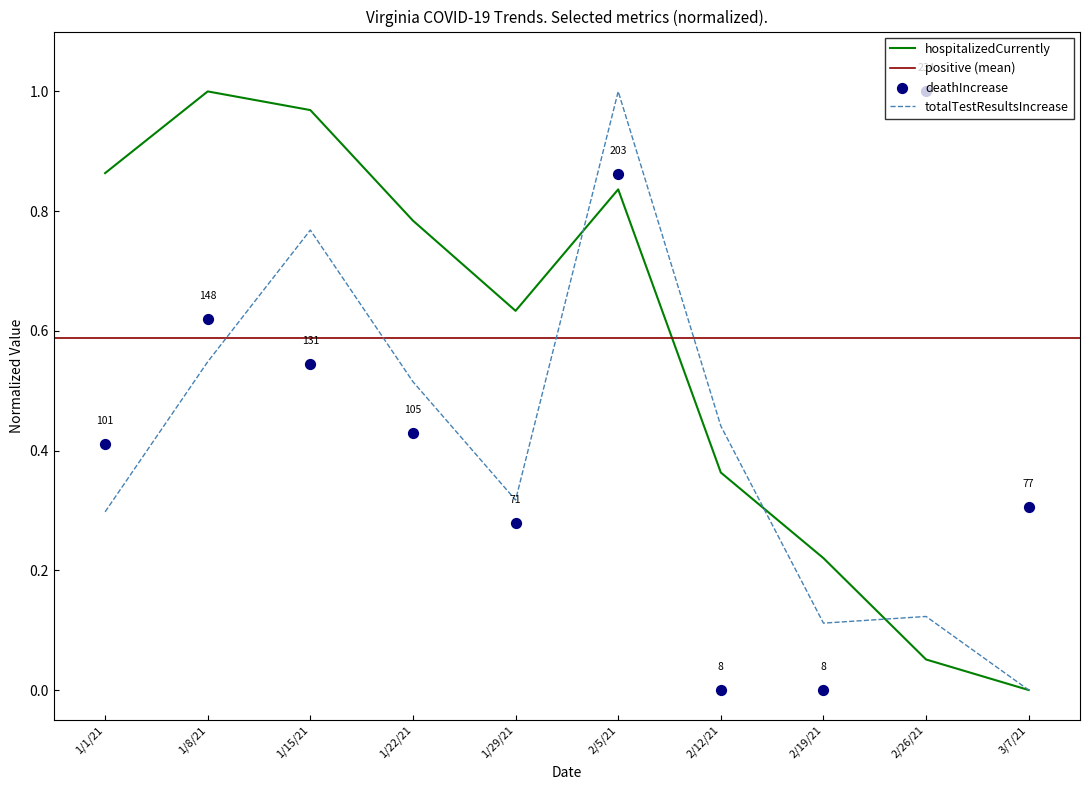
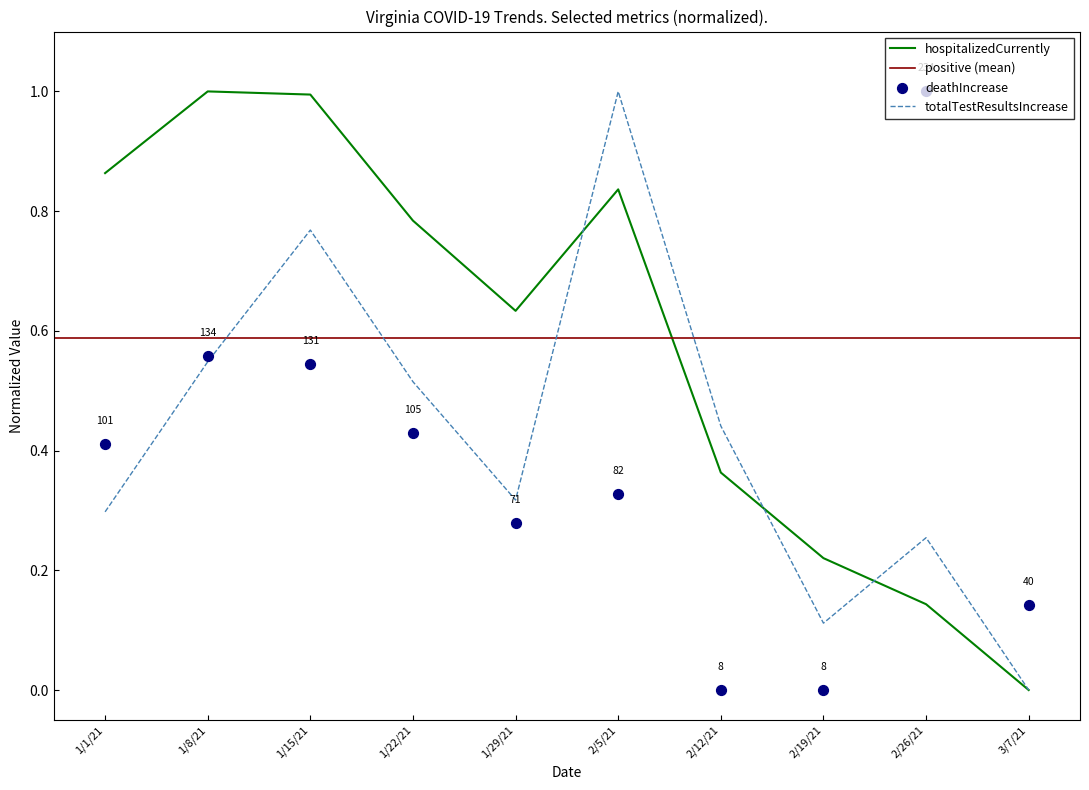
deathIncrease, 1/8/21: 148 -> 134
hospitalizedCurrently, 1/15/21: 0.97 -> 0.99
deathIncrease, 2/5/21: 203 -> 82
hospitalizedCurrently, 2/26/21: 0.05 -> 0.14
totalTestResultsIncrease, 2/26/21: 0.12 -> 0.25
deathIncrease, 3/7/21: 77 -> 40
